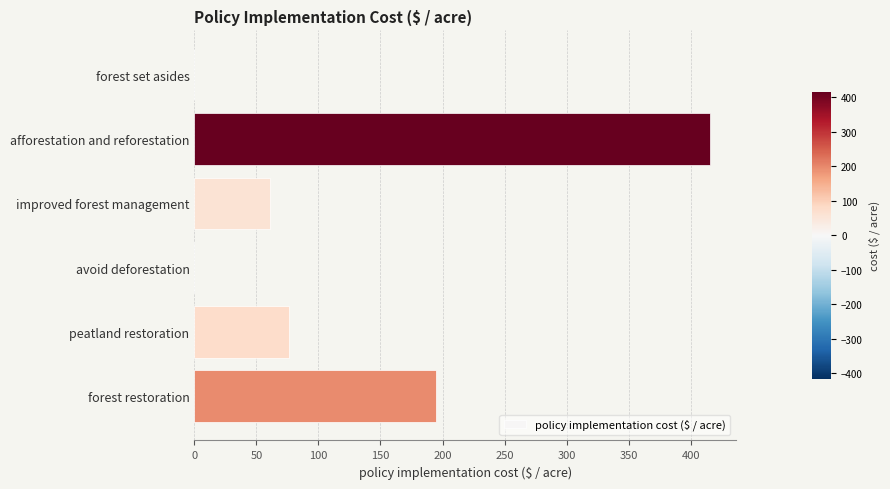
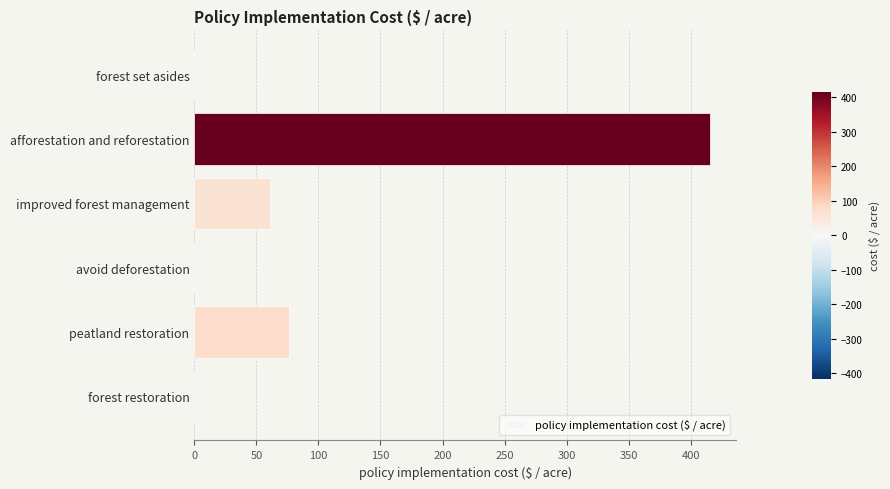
forest restoration: 195 -> 0
